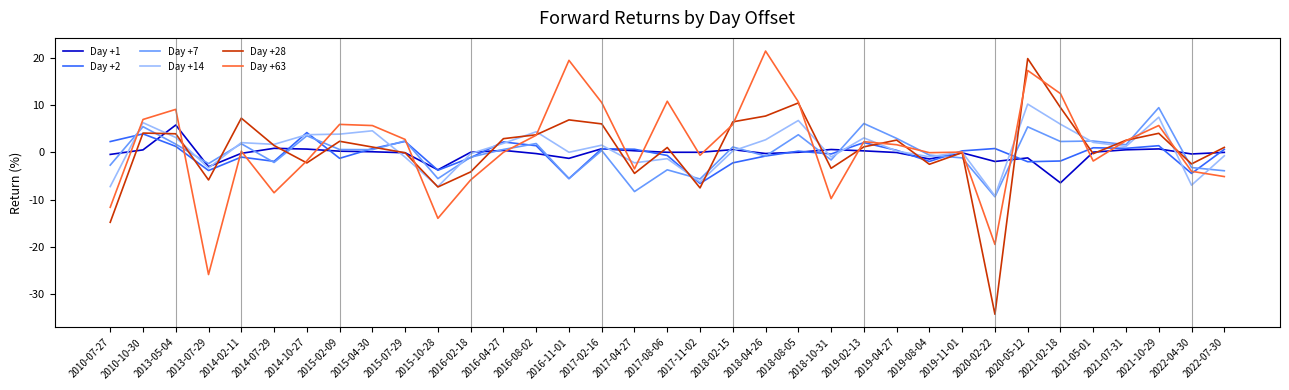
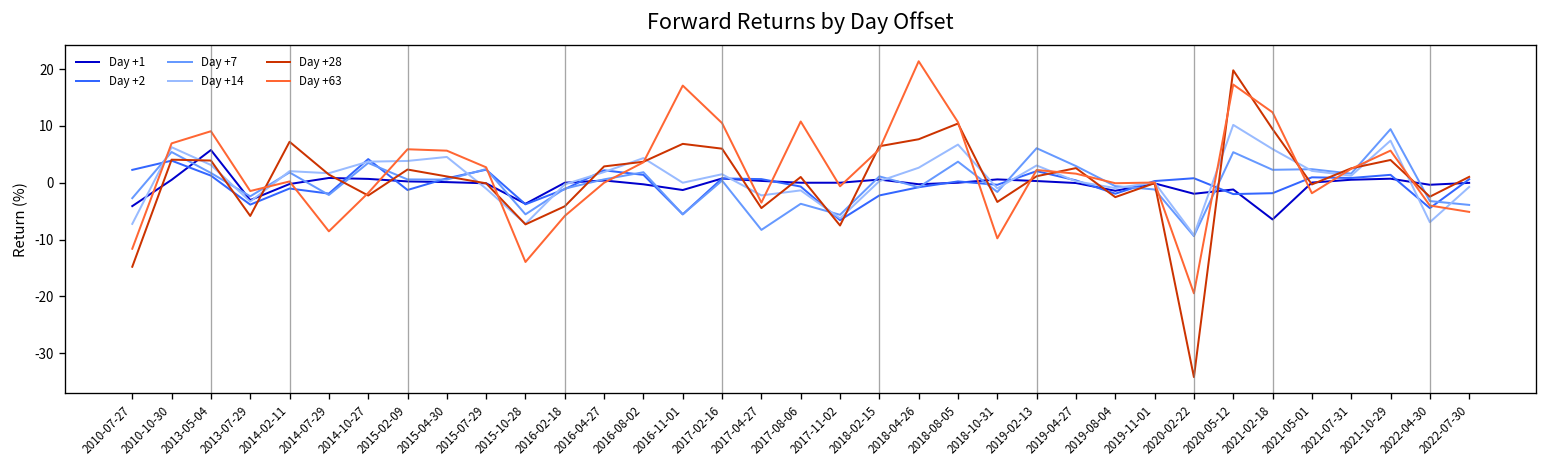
Day +1, 2010-07-27: 0 -> -4
Day +63, 2013-07-29: -26 -> -1
Day +63, 2016-11-01: 19 -> 17
